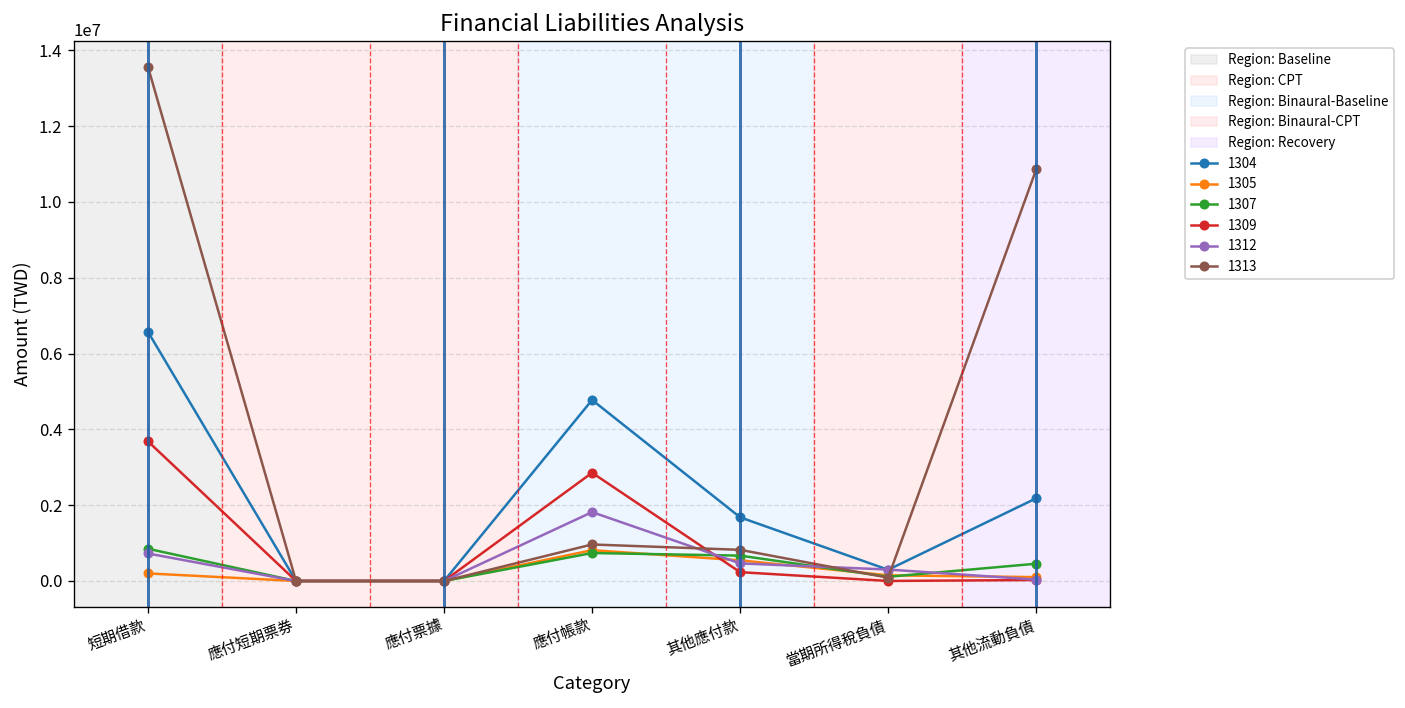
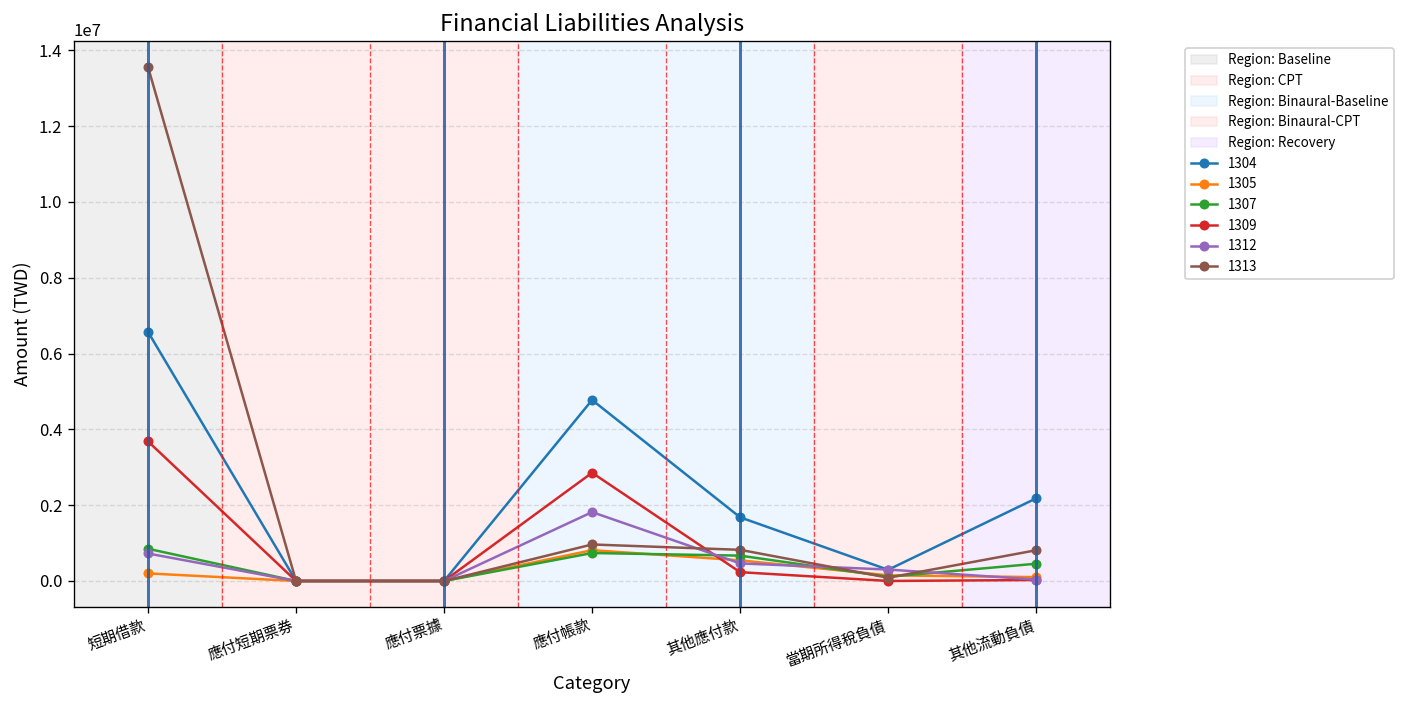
1313, 其他流動負債: 10900000 -> 800000
